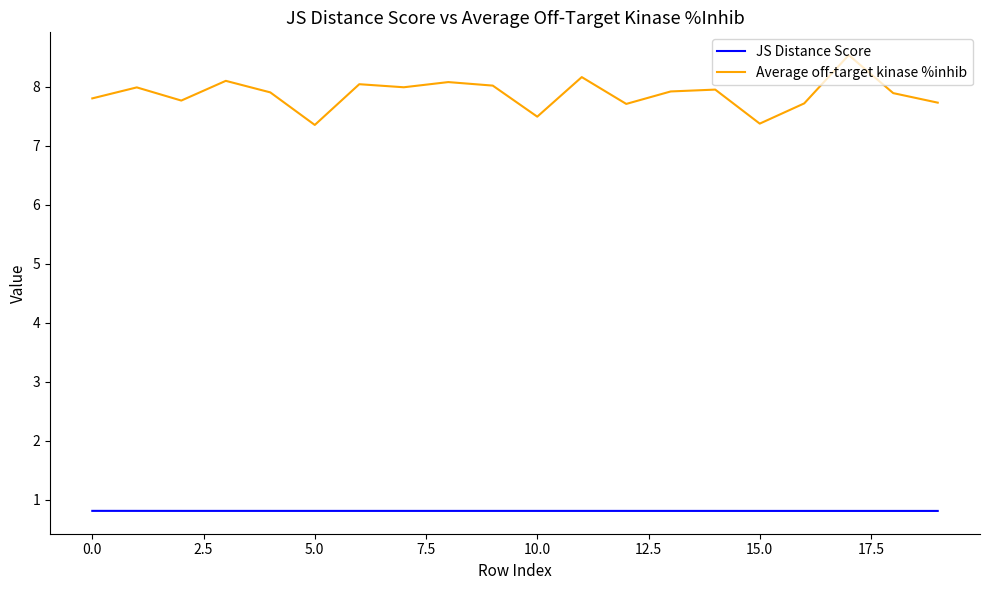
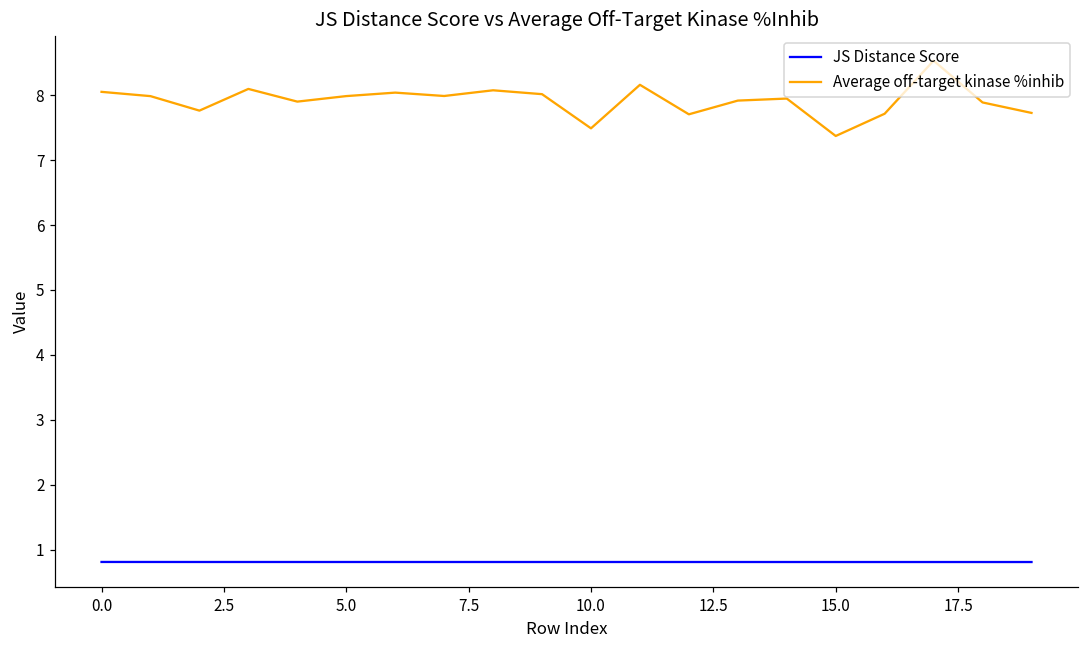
Average off-target kinase %inhib, 0.0: 7.8 -> 8.1
Average off-target kinase %inhib, 5.0: 7.4 -> 8.0
